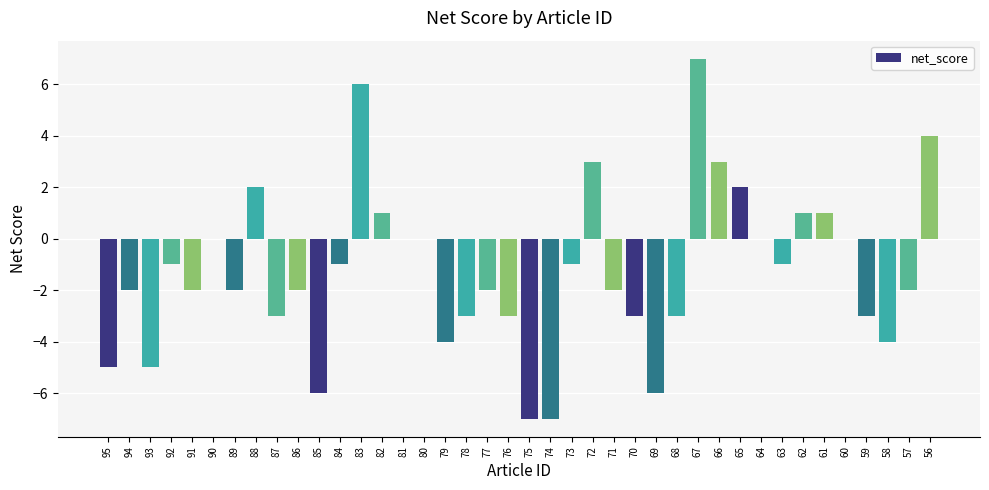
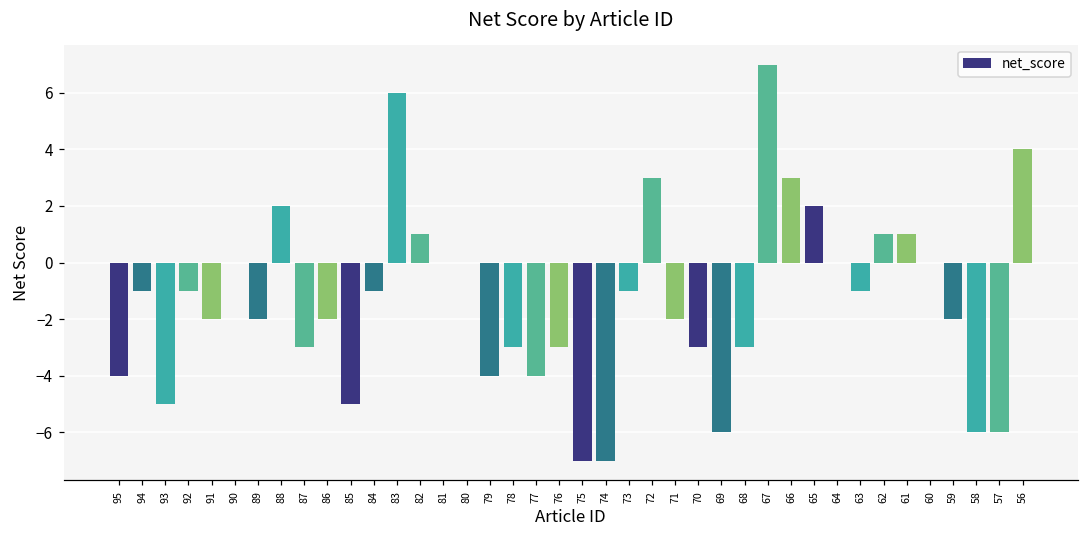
95: -5 -> -4
94: -2 -> -1
85: -6 -> -5
77: -2 -> -4
59: -3 -> -2
58: -4 -> -6
57: -2 -> -6
